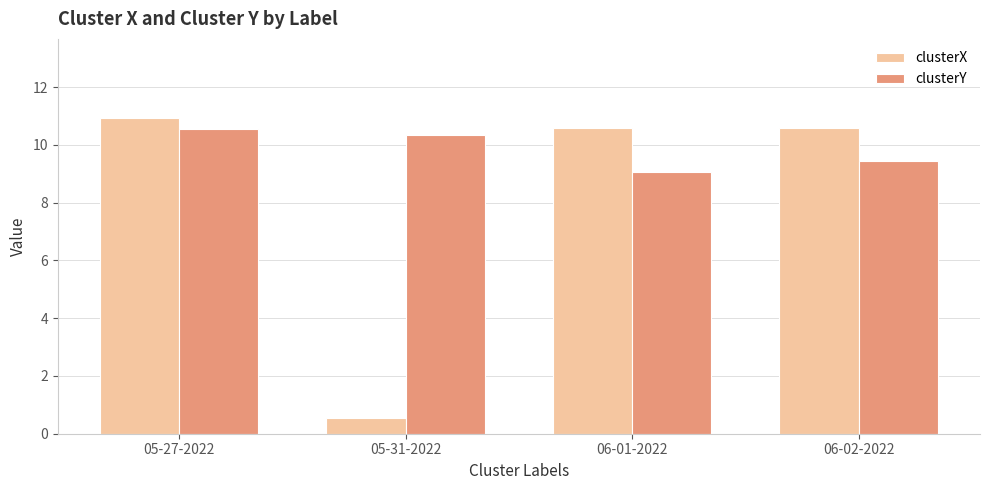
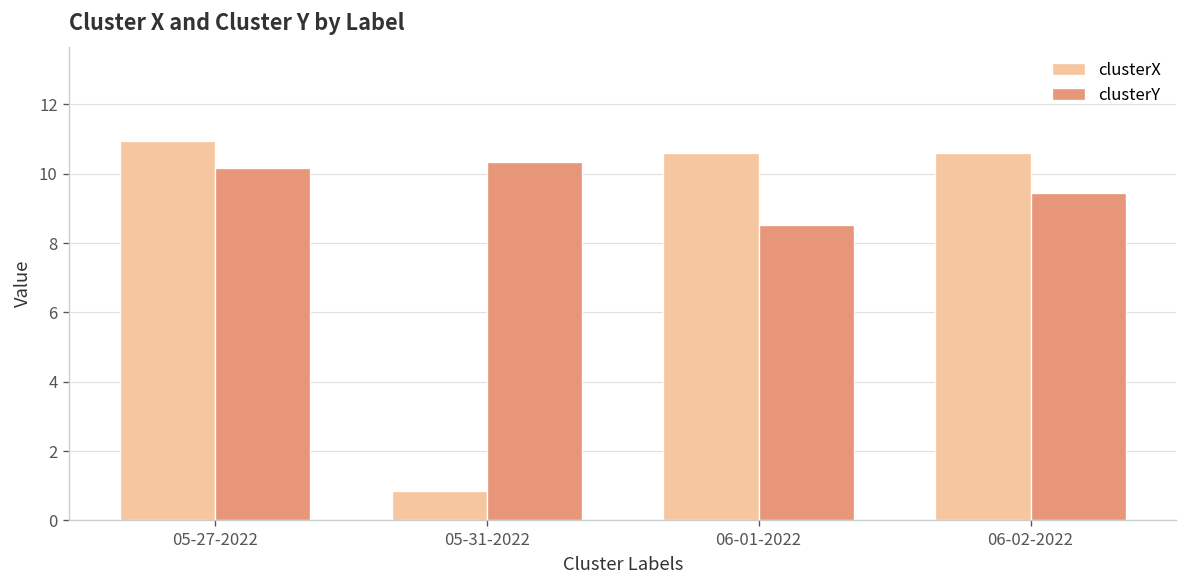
clusterY, 05-27-2022: 10.6 -> 10.2
clusterX, 05-31-2022: 0.5 -> 0.8
clusterY, 06-01-2022: 9.1 -> 8.5
